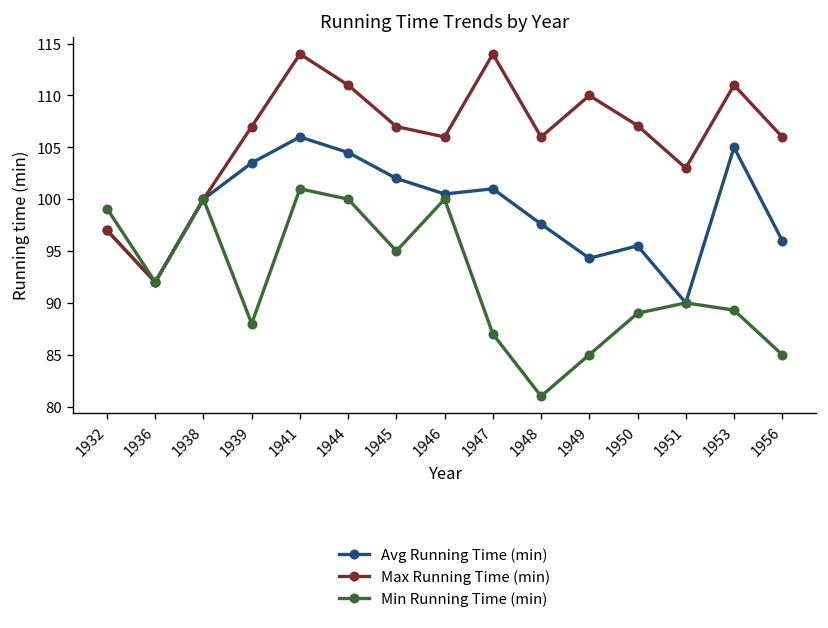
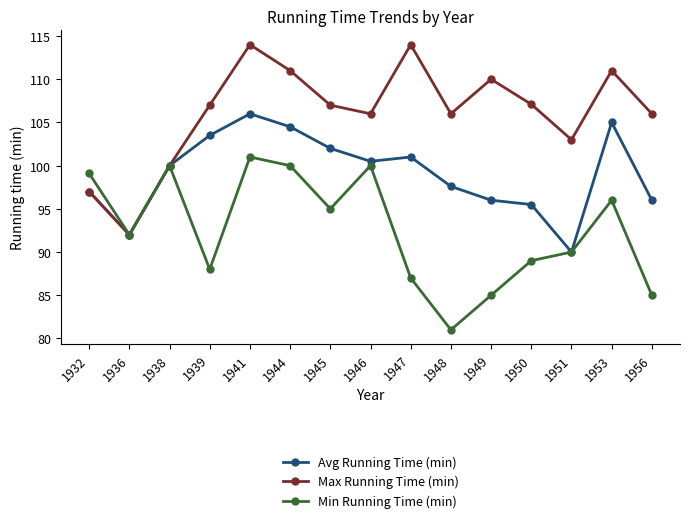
Avg Running Time (min), 1949: 94 -> 96
Min Running Time (min), 1953: 89 -> 96
